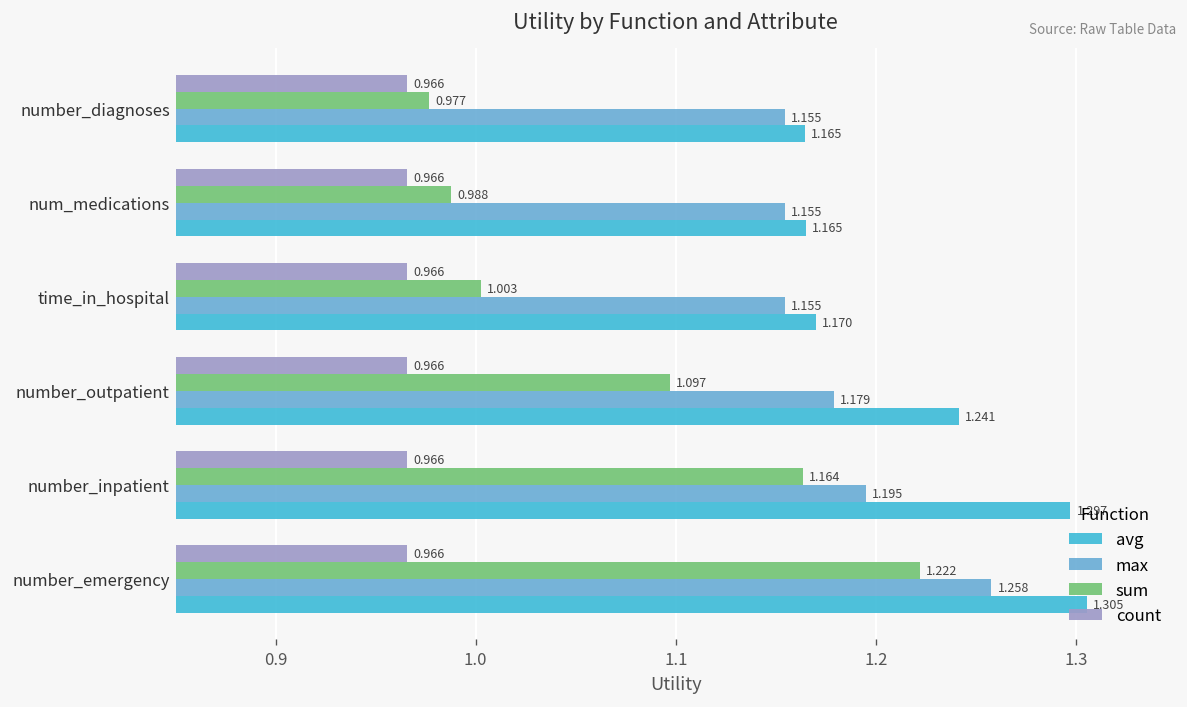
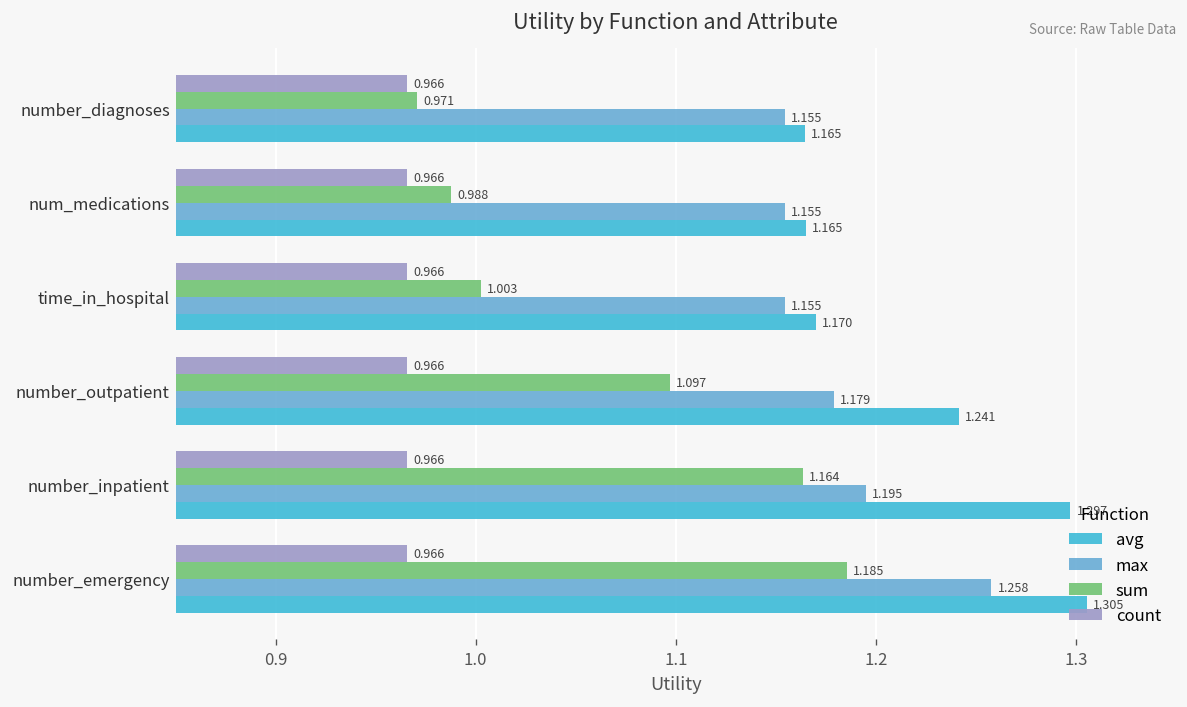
sum, number_diagnoses: 0.977 -> 0.971
sum, number_emergency: 1.222 -> 1.185
